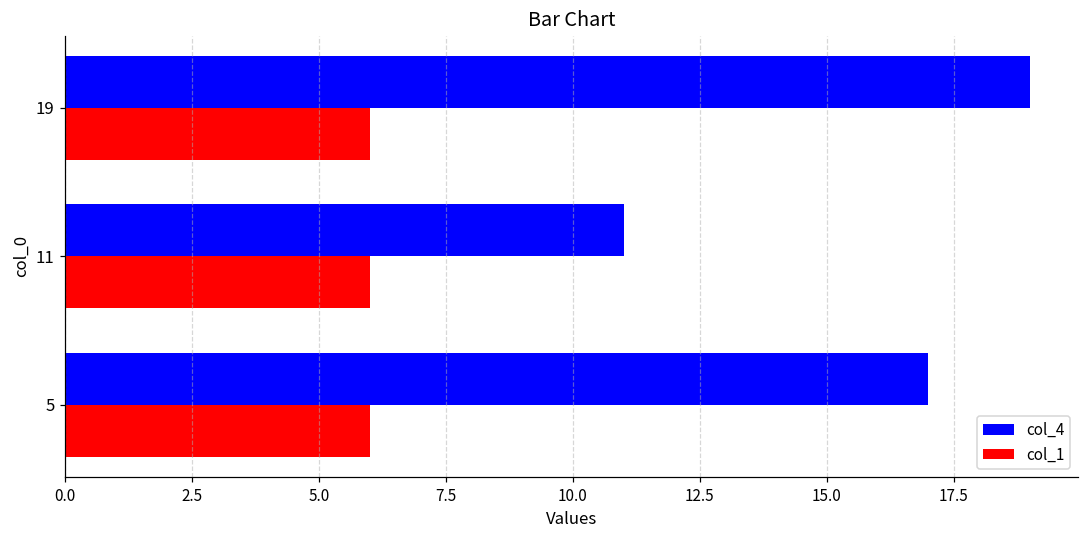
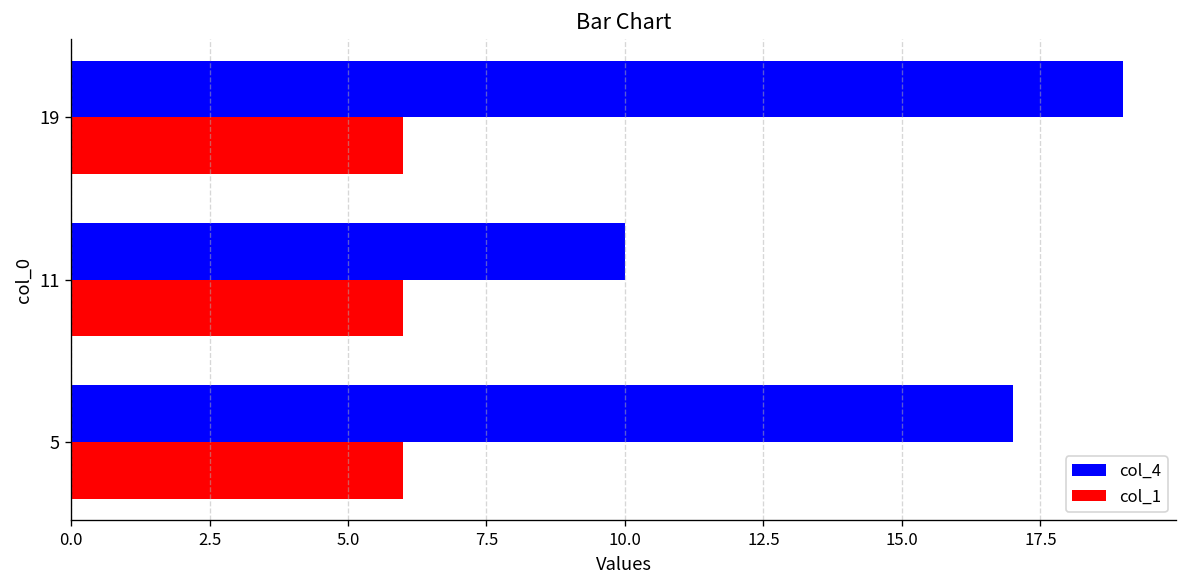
col_4, 11: 11 -> 10
